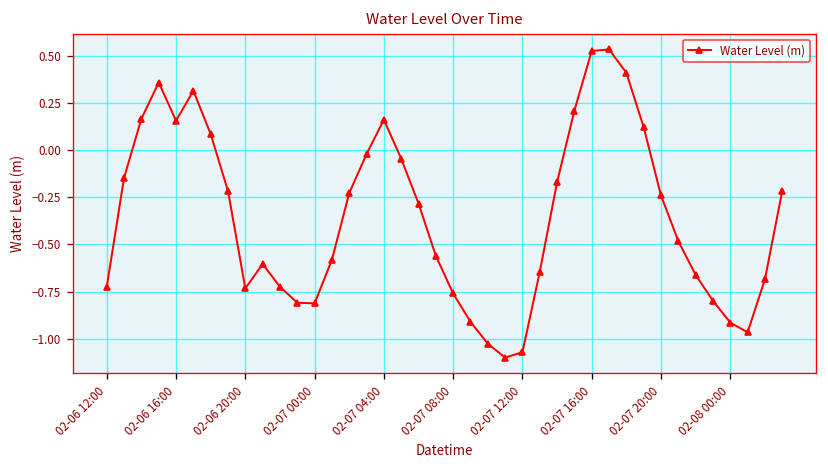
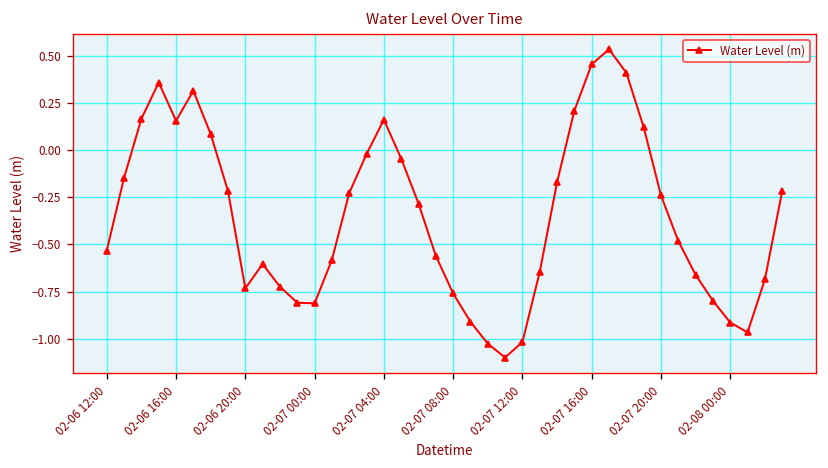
02-06 12:00: -0.72 -> -0.53
02-07 12:00: -1.07 -> -1.02
02-07 16:00: 0.53 -> 0.45
